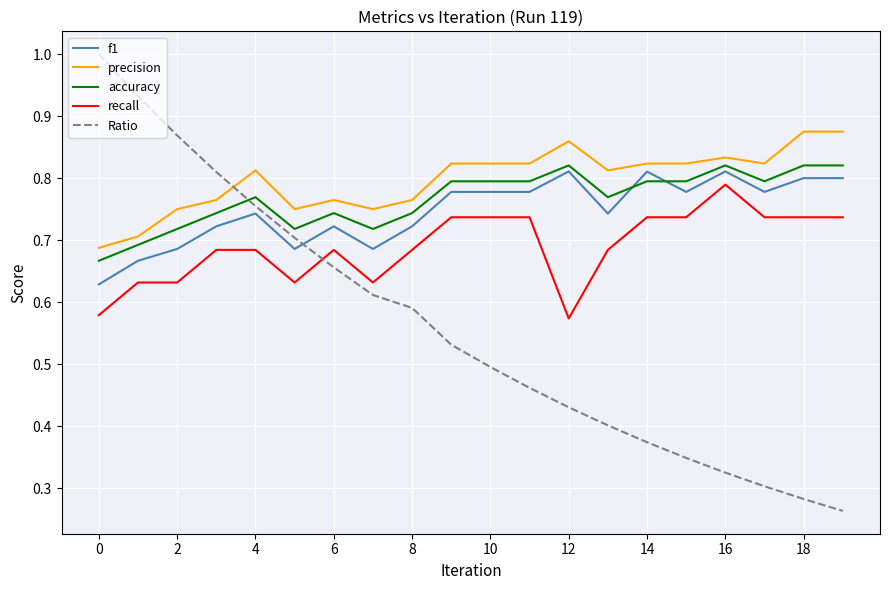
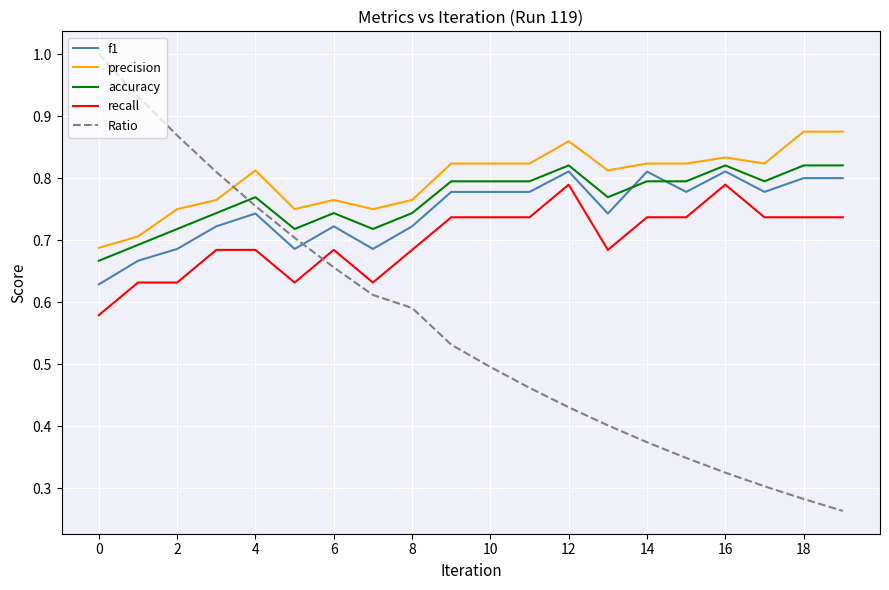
recall, 12: 0.57 -> 0.79
